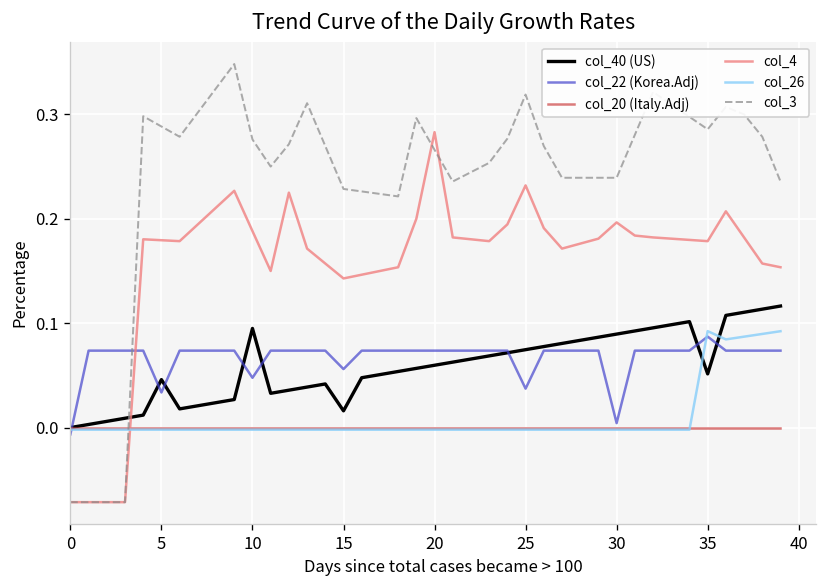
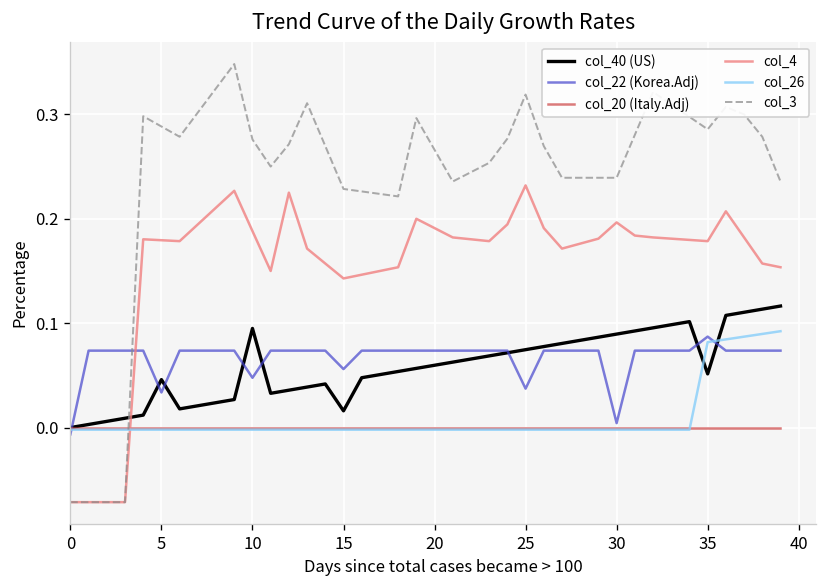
col_4, 20: 0.28 -> 0.19
col_26, 35: 0.09 -> 0.08
